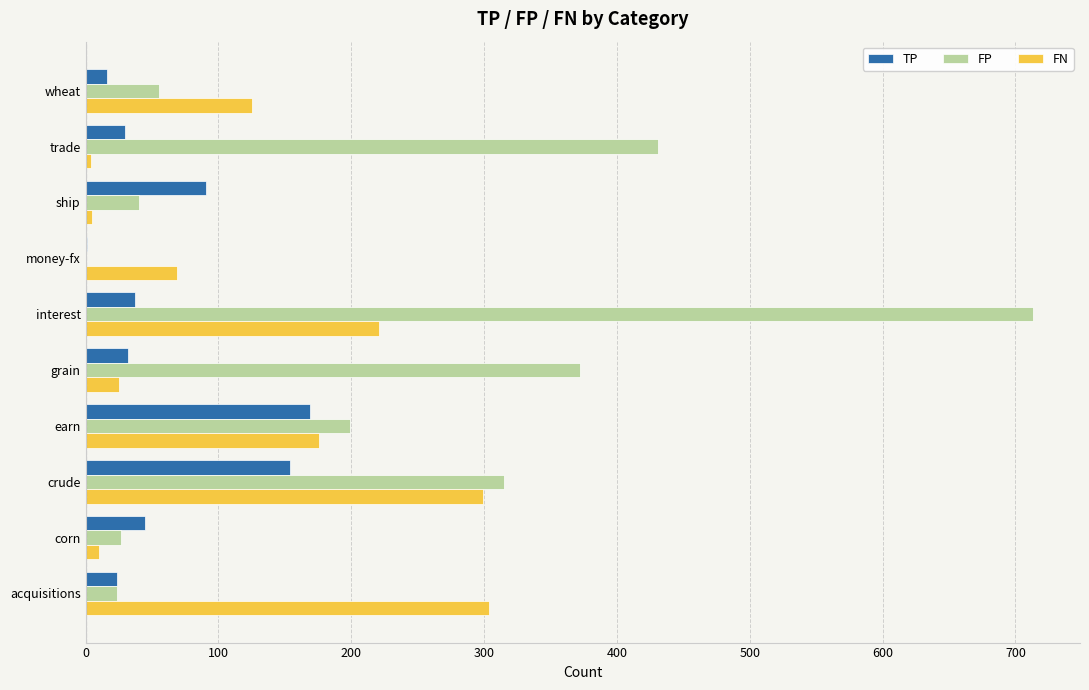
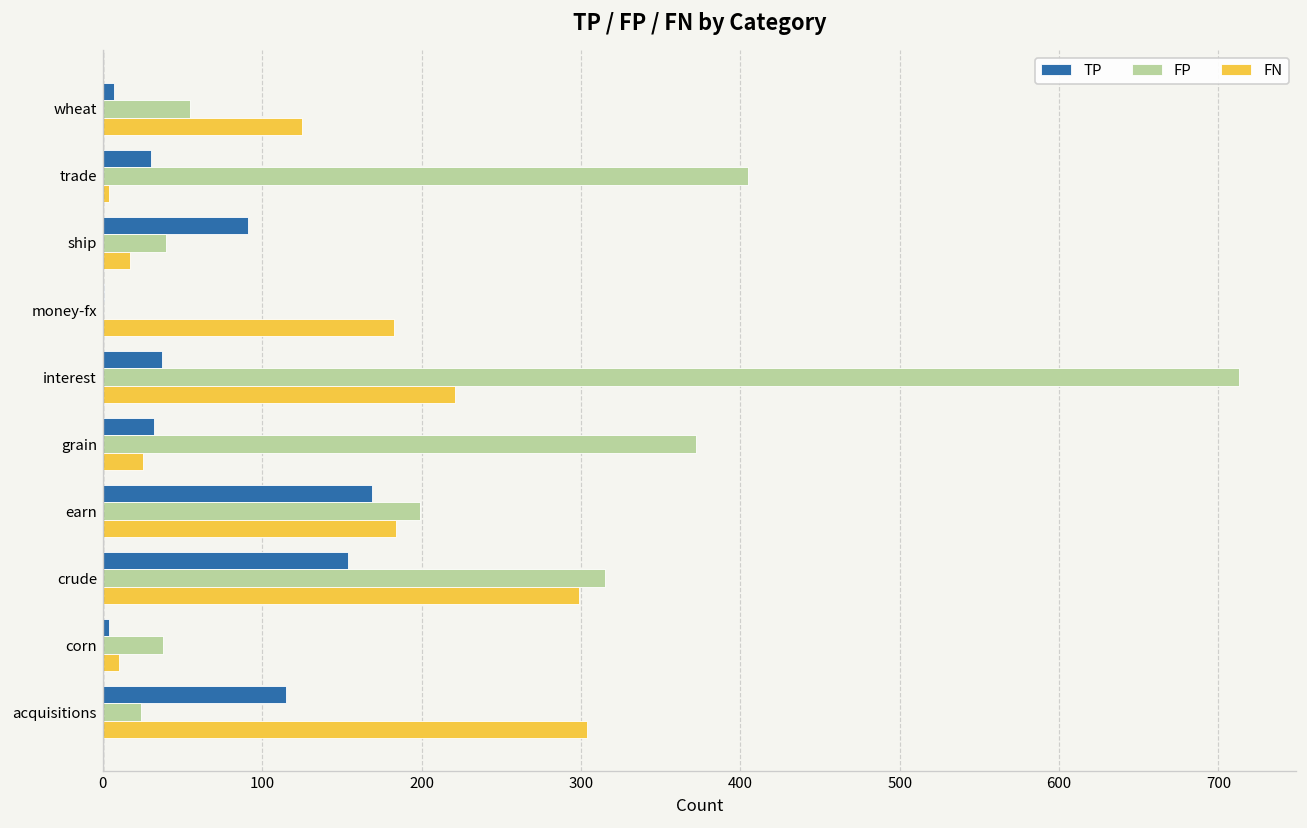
TP, wheat: 16 -> 7
FP, trade: 431 -> 405
FN, ship: 5 -> 17
FN, money-fx: 69 -> 183
FN, earn: 176 -> 184
TP, corn: 45 -> 4
FP, corn: 27 -> 38
TP, acquisitions: 24 -> 115
